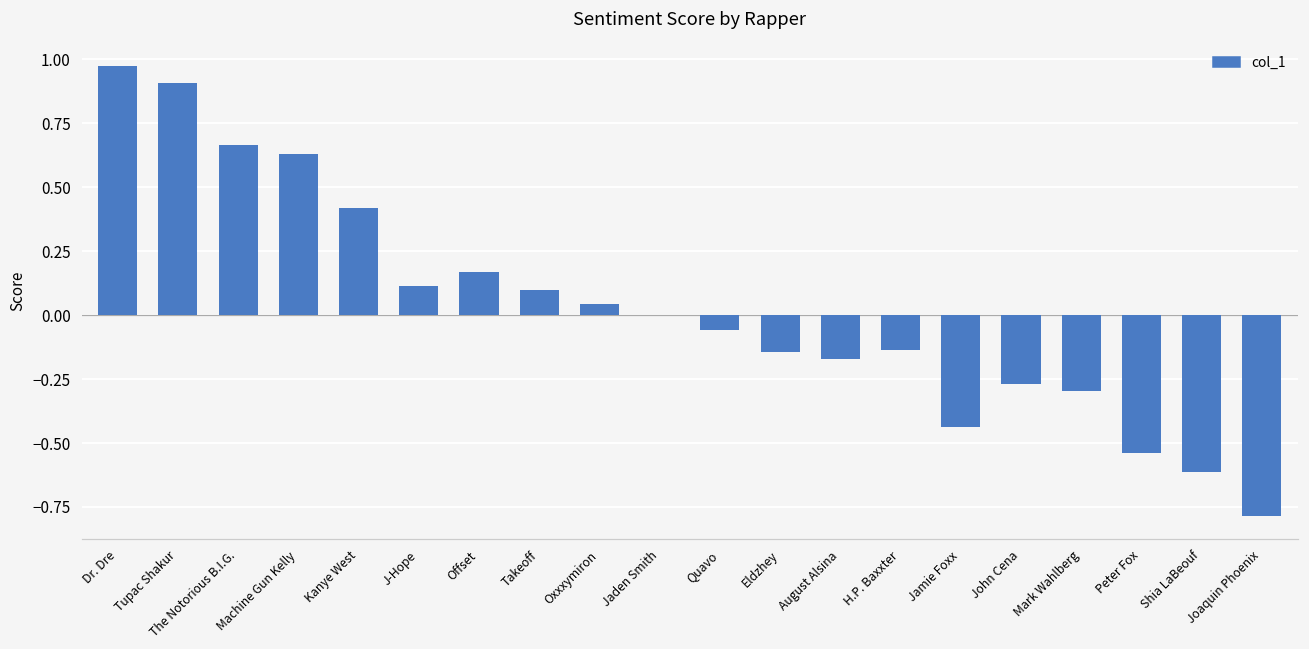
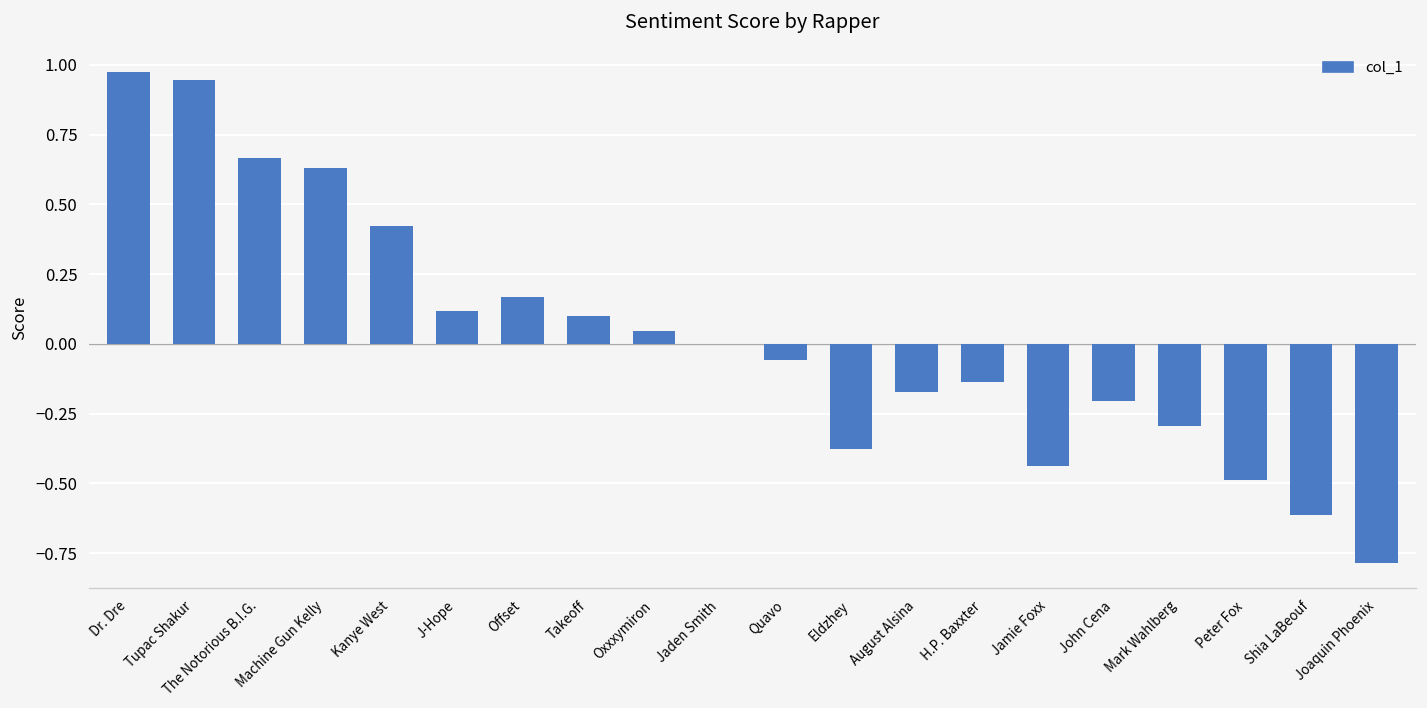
Tupac Shakur: 0.91 -> 0.95
Eldzhey: -0.14 -> -0.38
John Cena: -0.27 -> -0.20
Peter Fox: -0.54 -> -0.49
